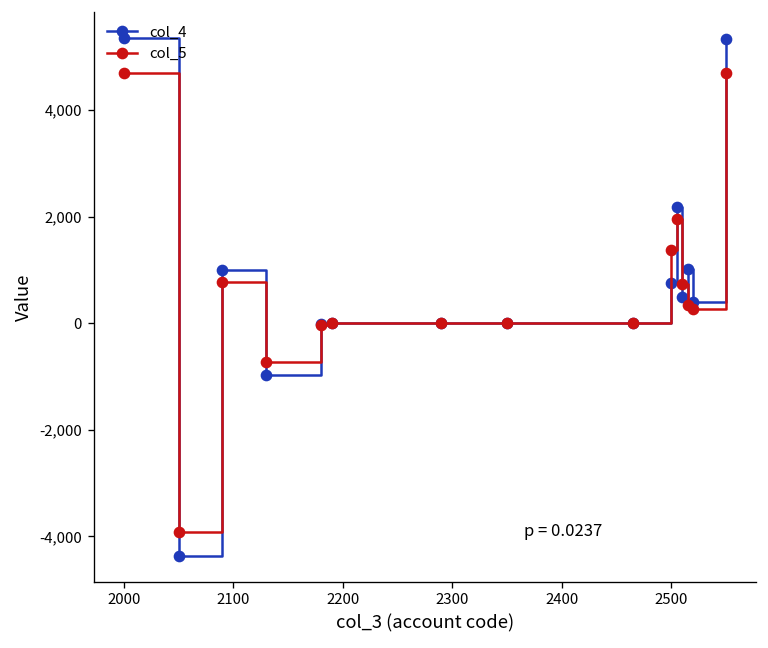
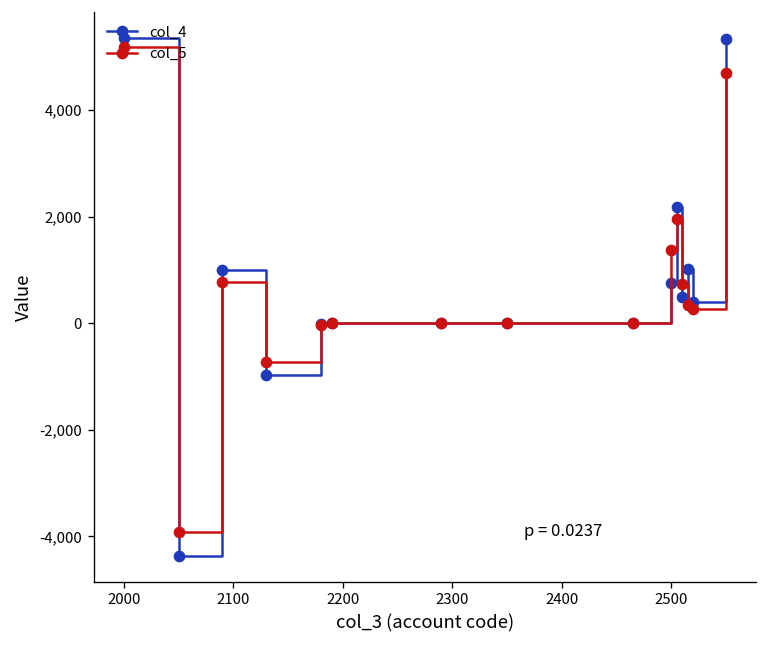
col_5, 2000: 4,700 -> 5,200
